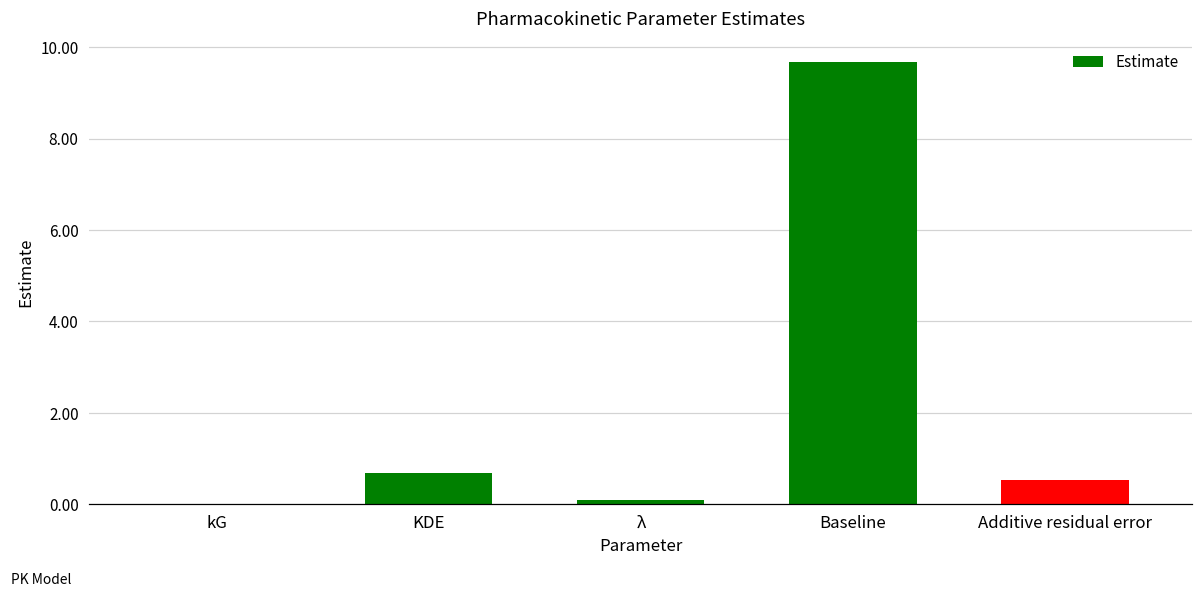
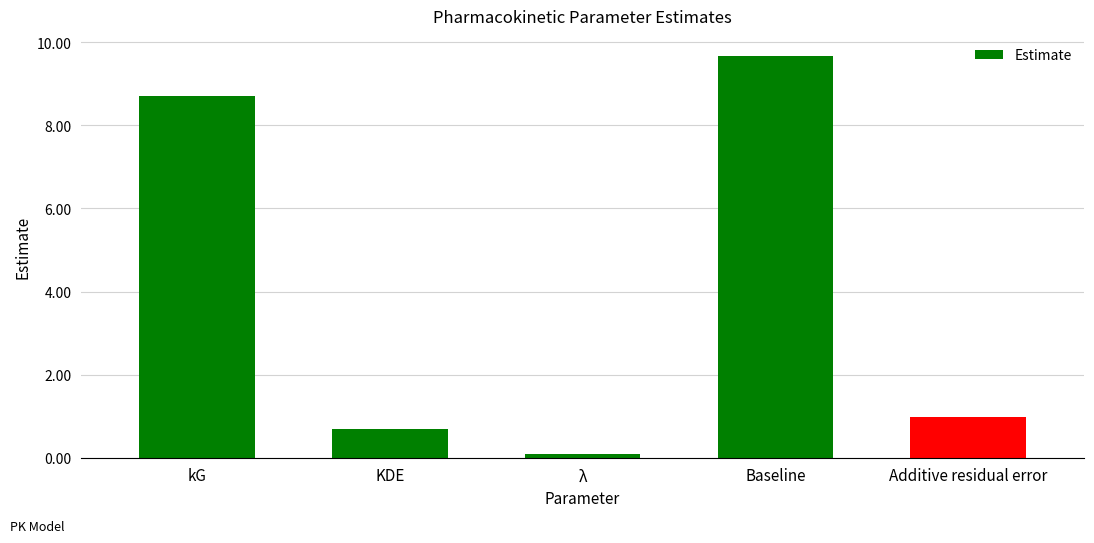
kG: 0.0 -> 8.7
Additive residual error: 0.5 -> 1.0
